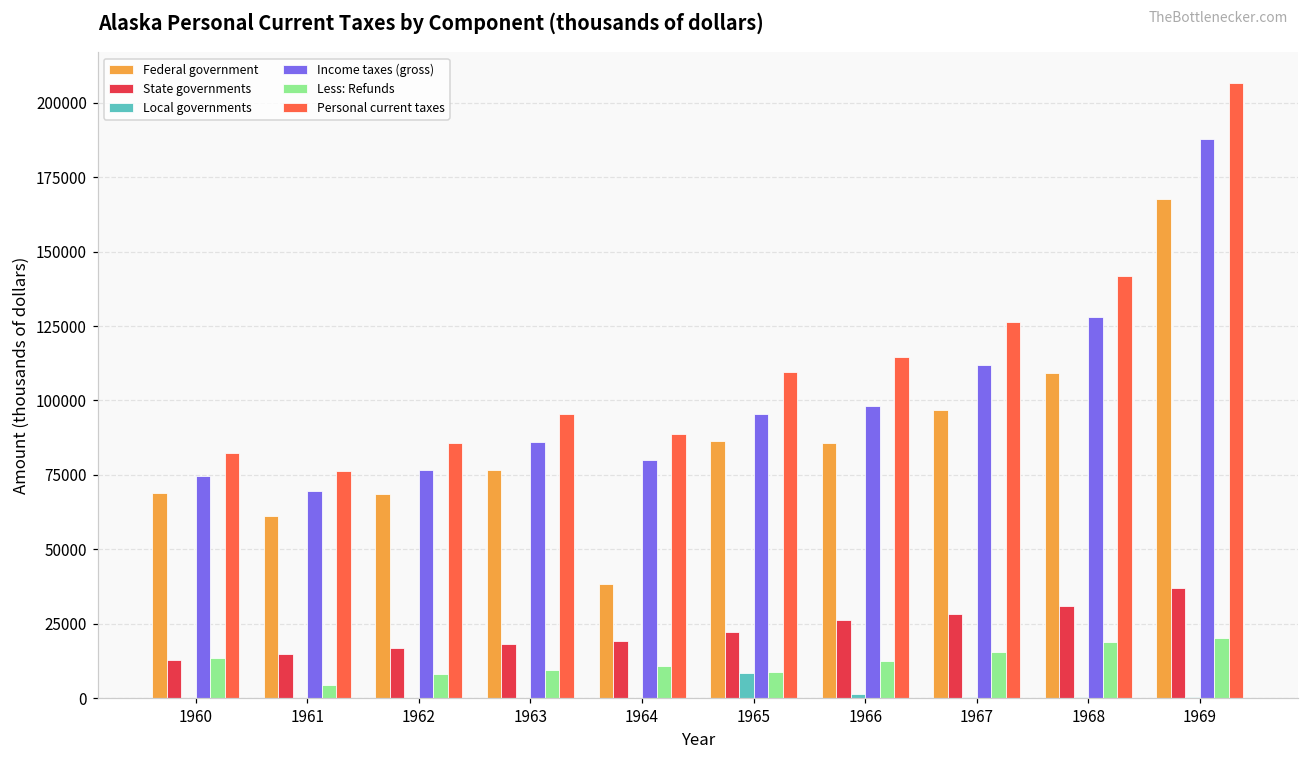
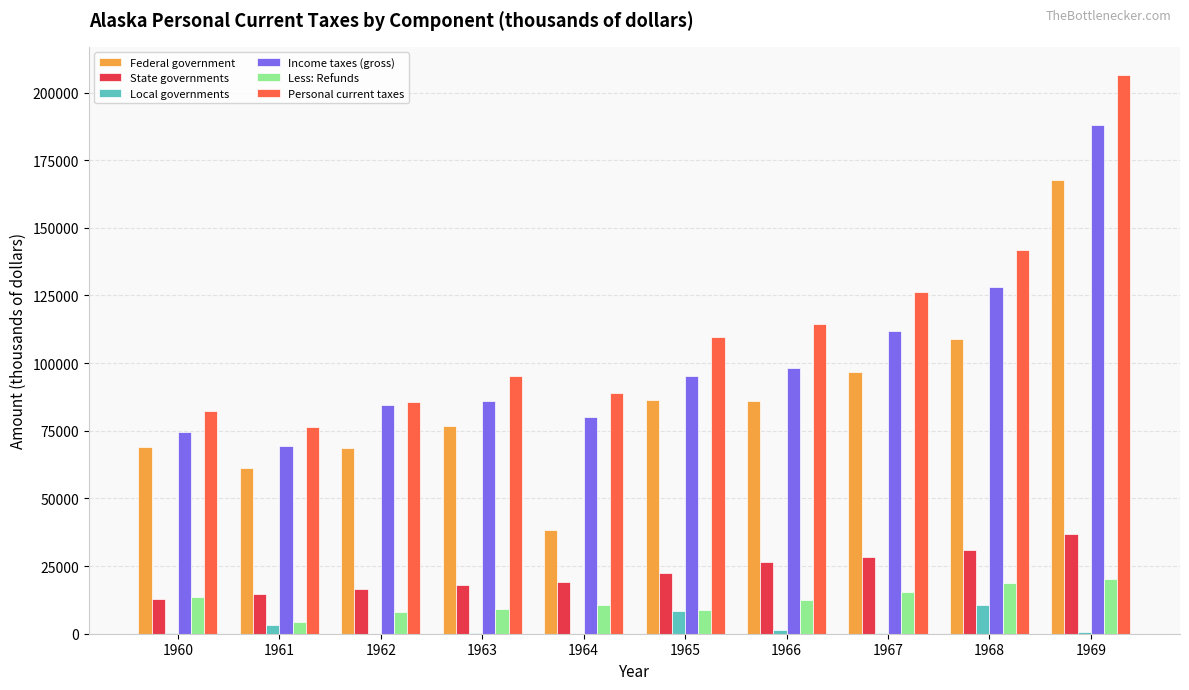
Local governments, 1961: 0 -> 3000
Income taxes (gross), 1962: 77000 -> 85000
Local governments, 1968: 0 -> 11000
